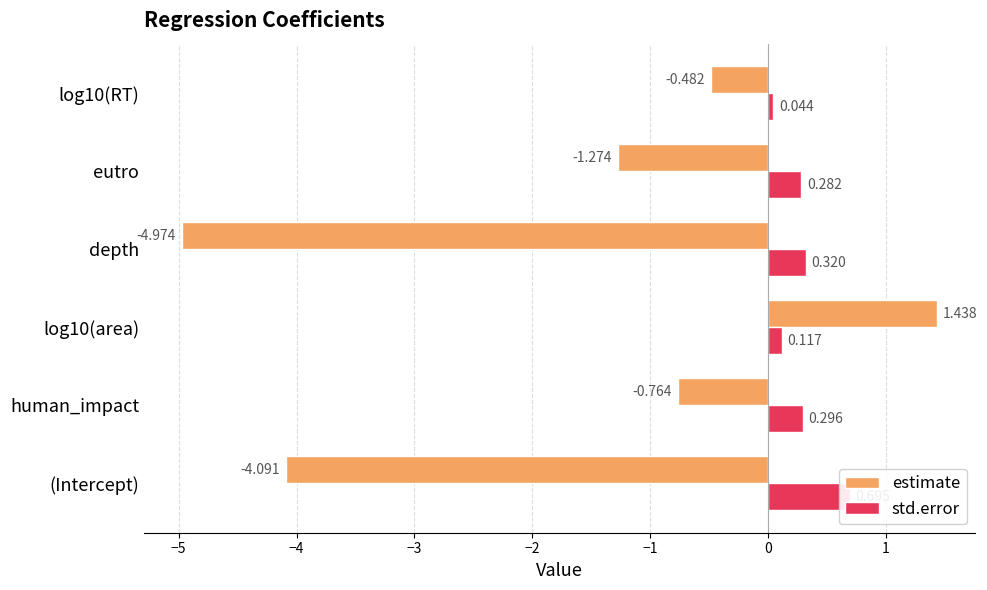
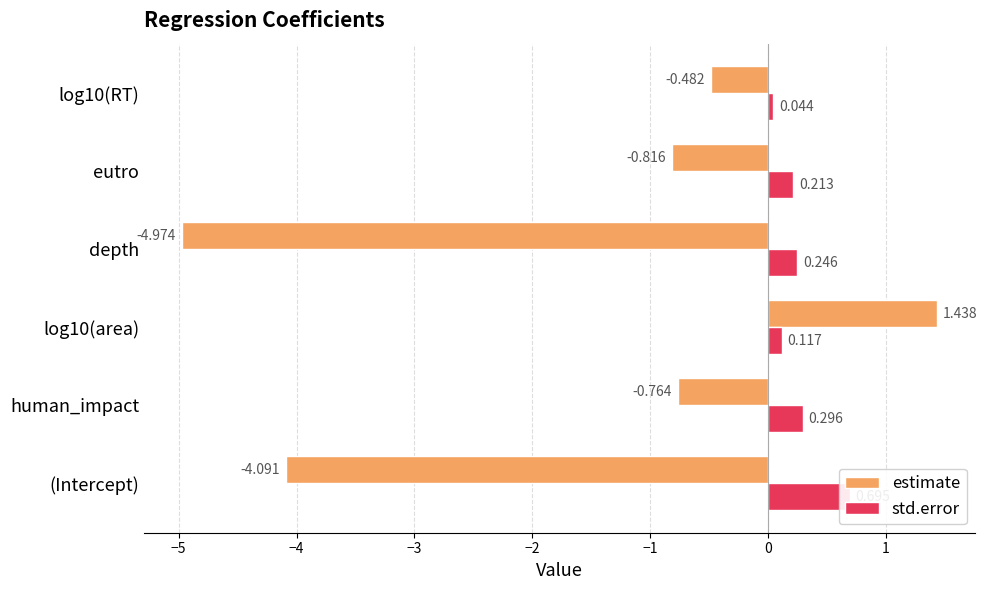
estimate, eutro: -1.274 -> -0.816
std.error, eutro: 0.282 -> 0.213
std.error, depth: 0.320 -> 0.246
